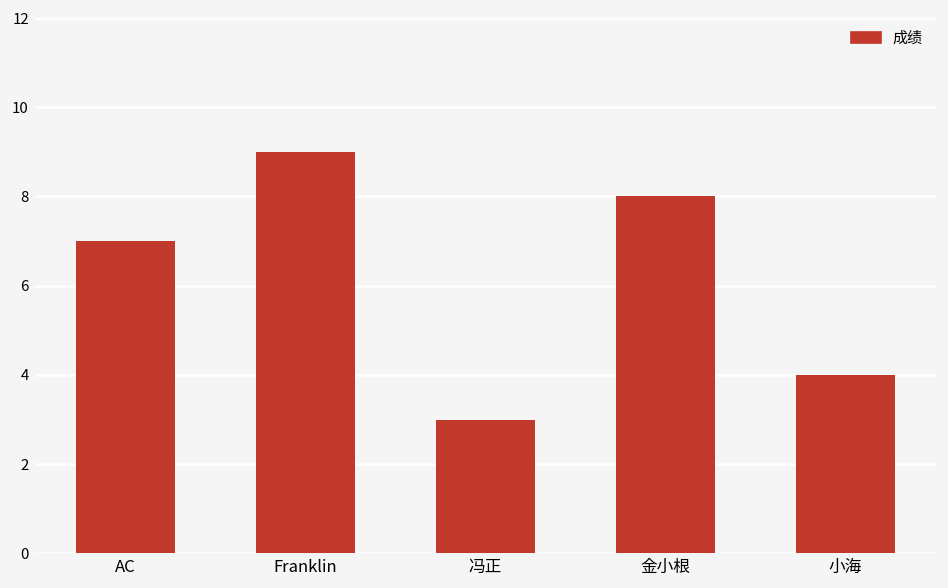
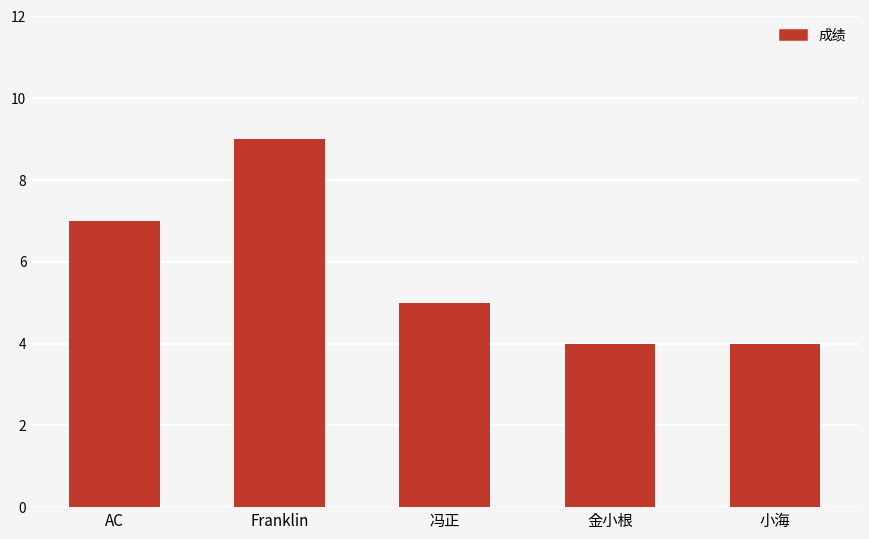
冯正: 3 -> 5
金小根: 8 -> 4
